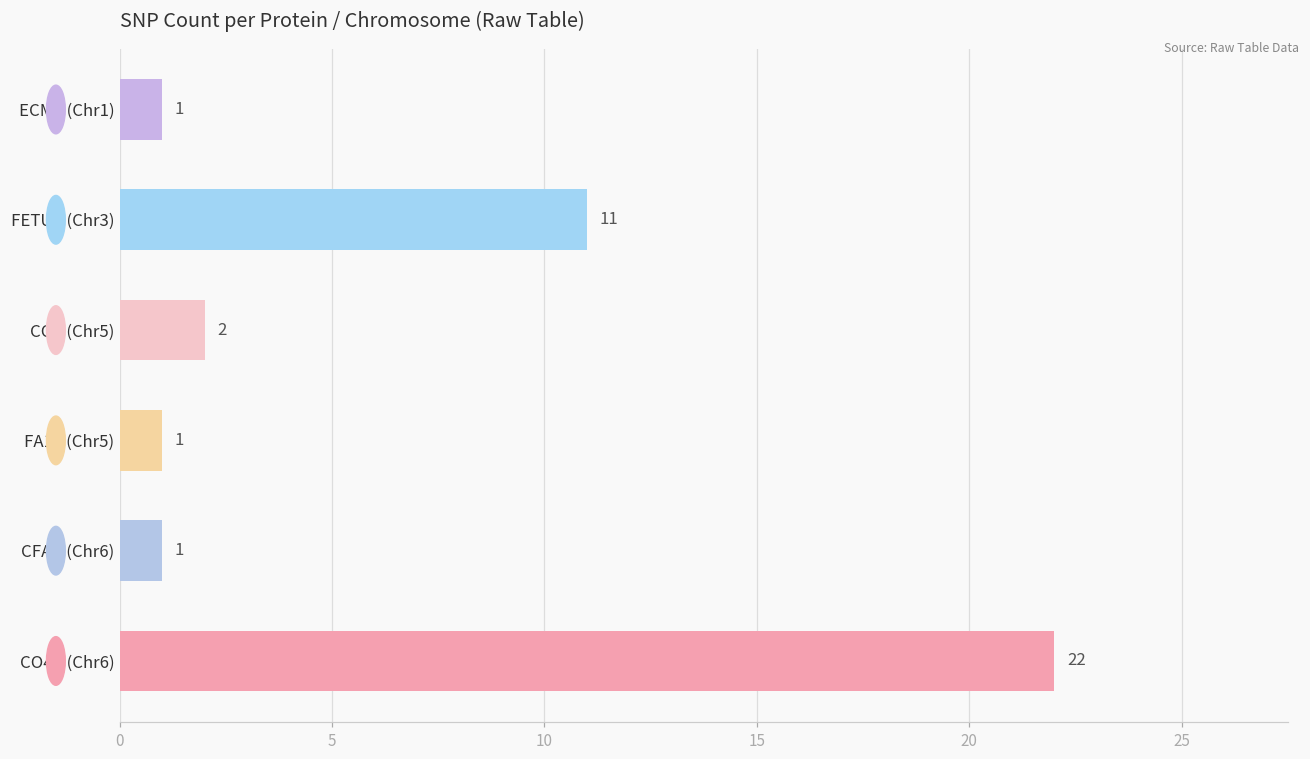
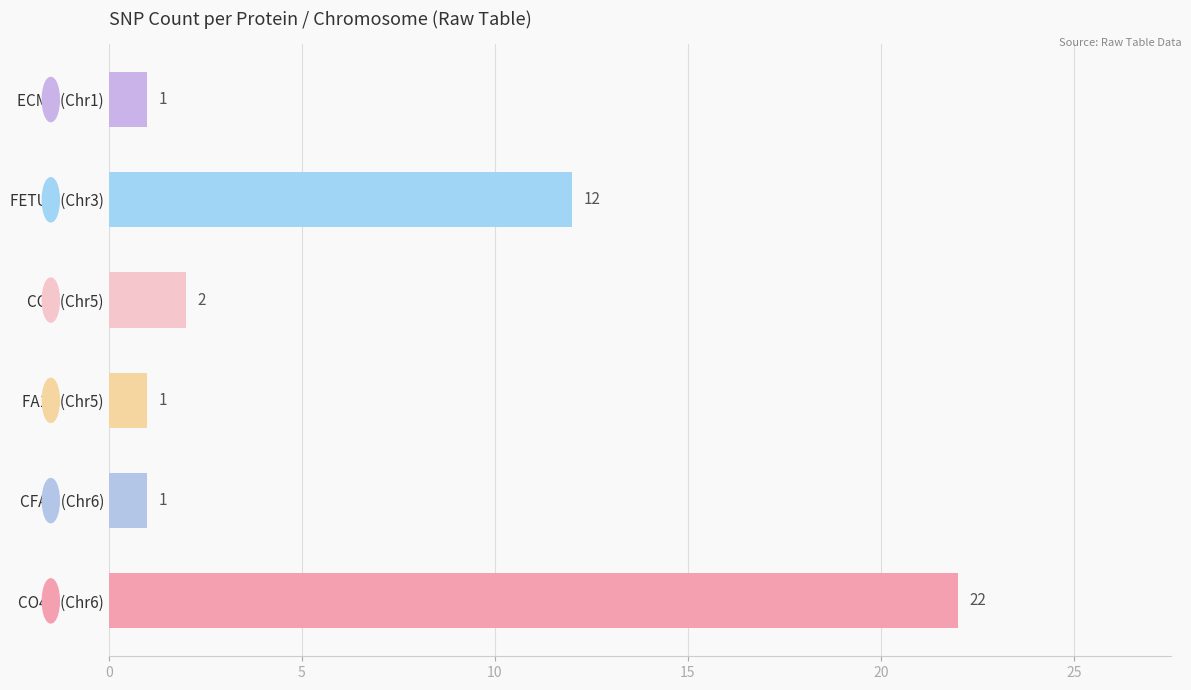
FETUA (Chr3): 11 -> 12
